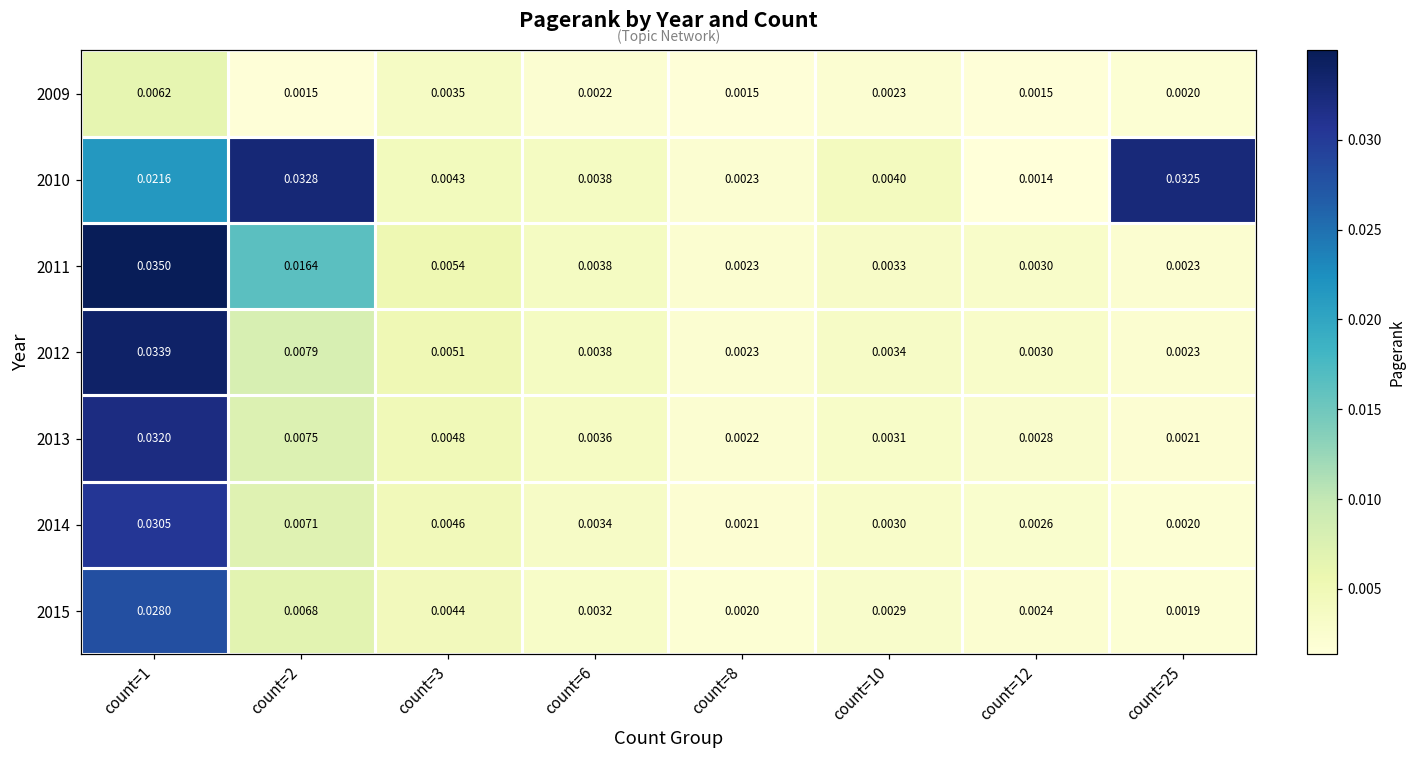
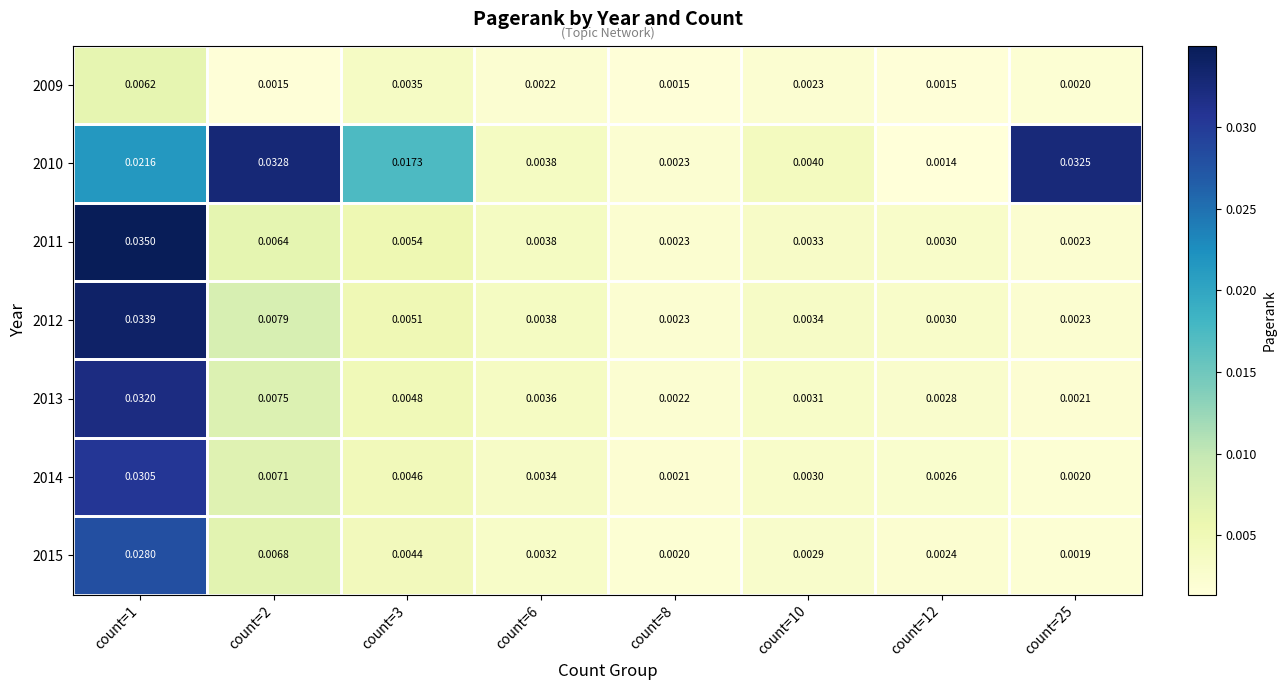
2010, count=3: 0.0043 -> 0.0173
2011, count=2: 0.0164 -> 0.0064
